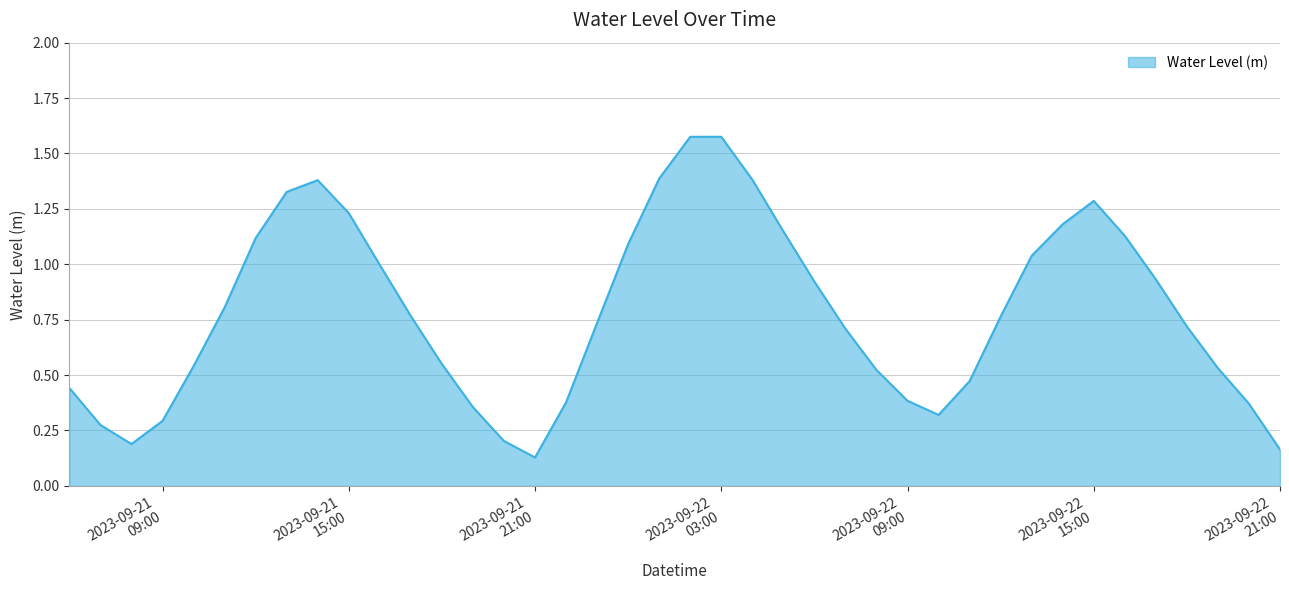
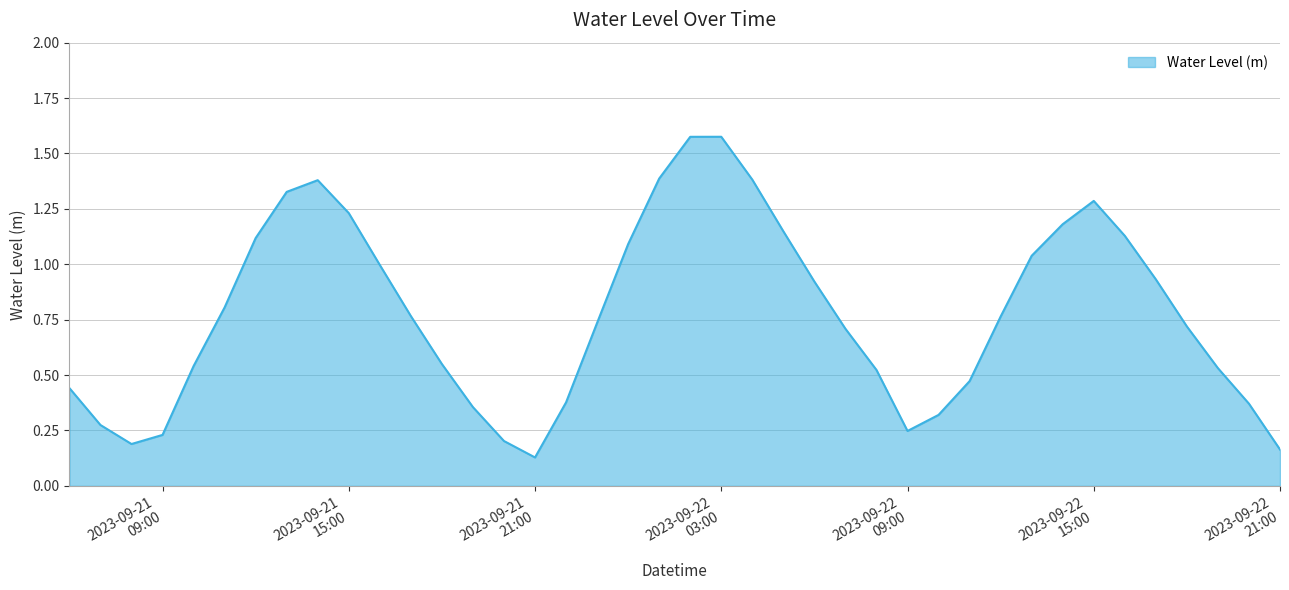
2023-09-21 09:00: 0.29 -> 0.23
2023-09-22 09:00: 0.38 -> 0.25
